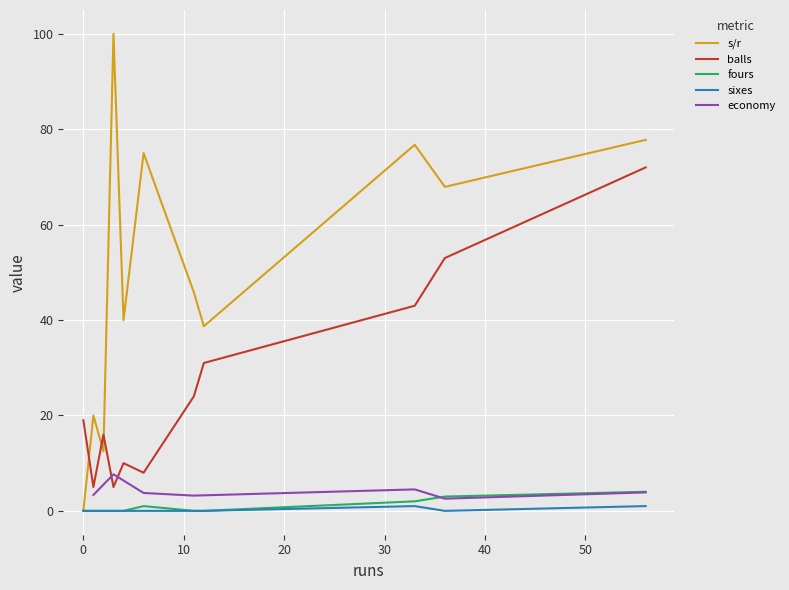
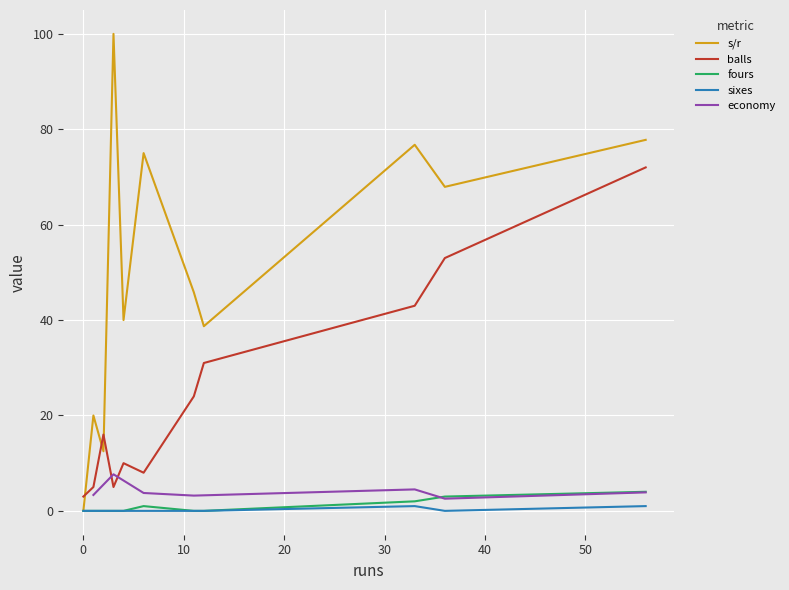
balls, 0: 19 -> 3
